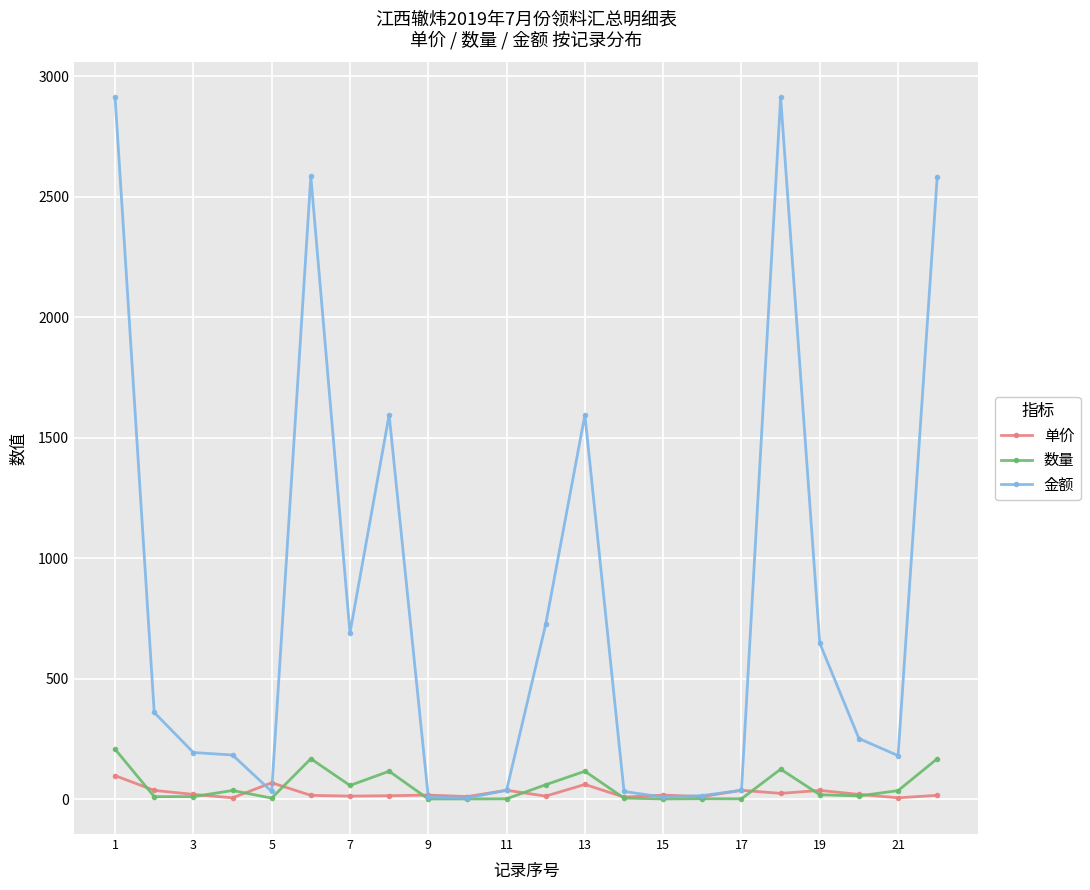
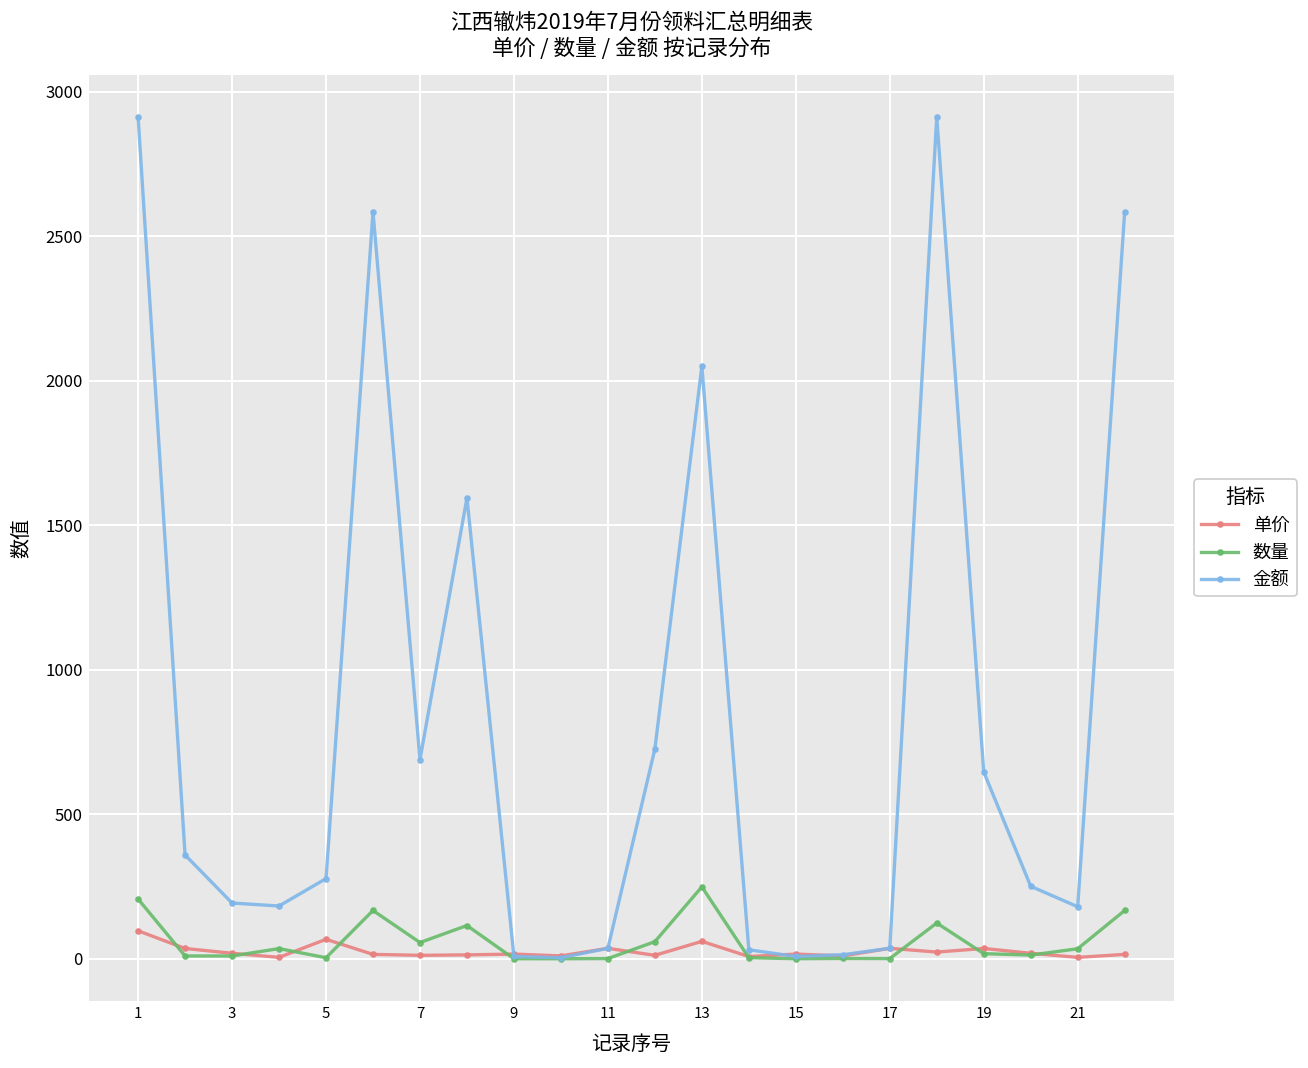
金额, 5: 30 -> 280
数量, 13: 120 -> 250
金额, 13: 1590 -> 2050
